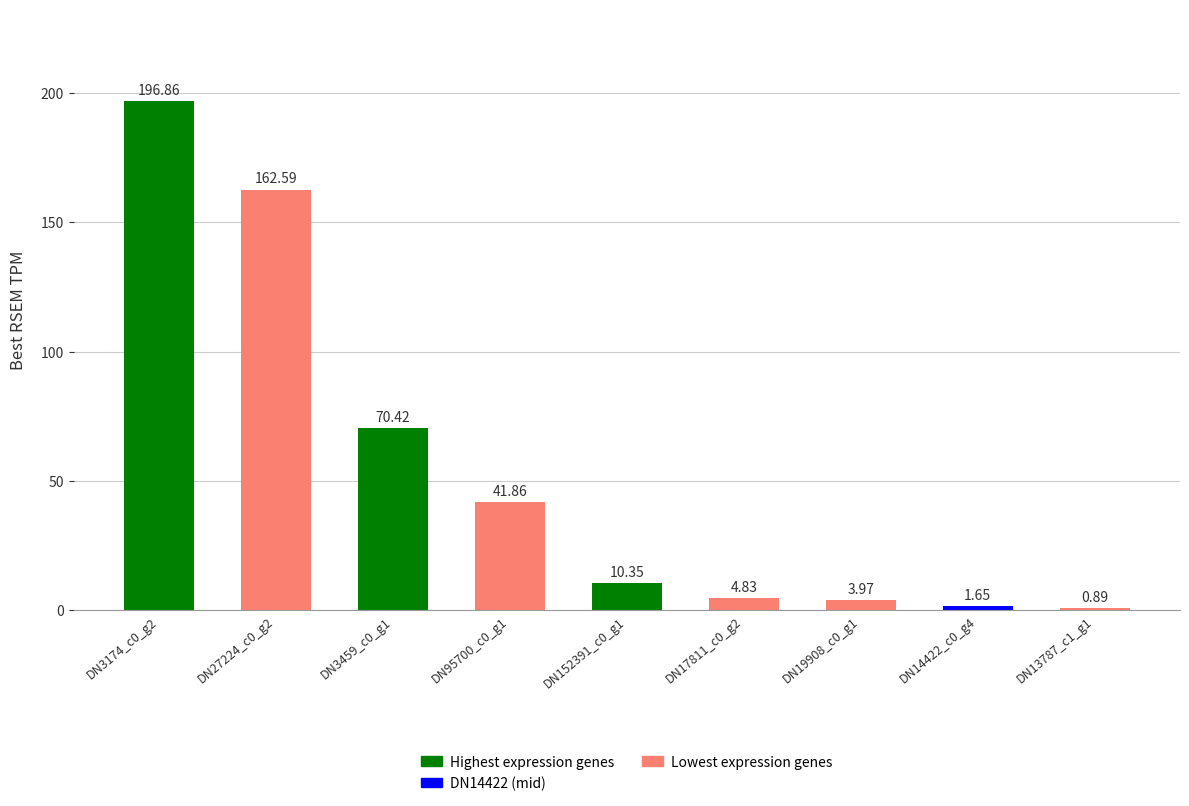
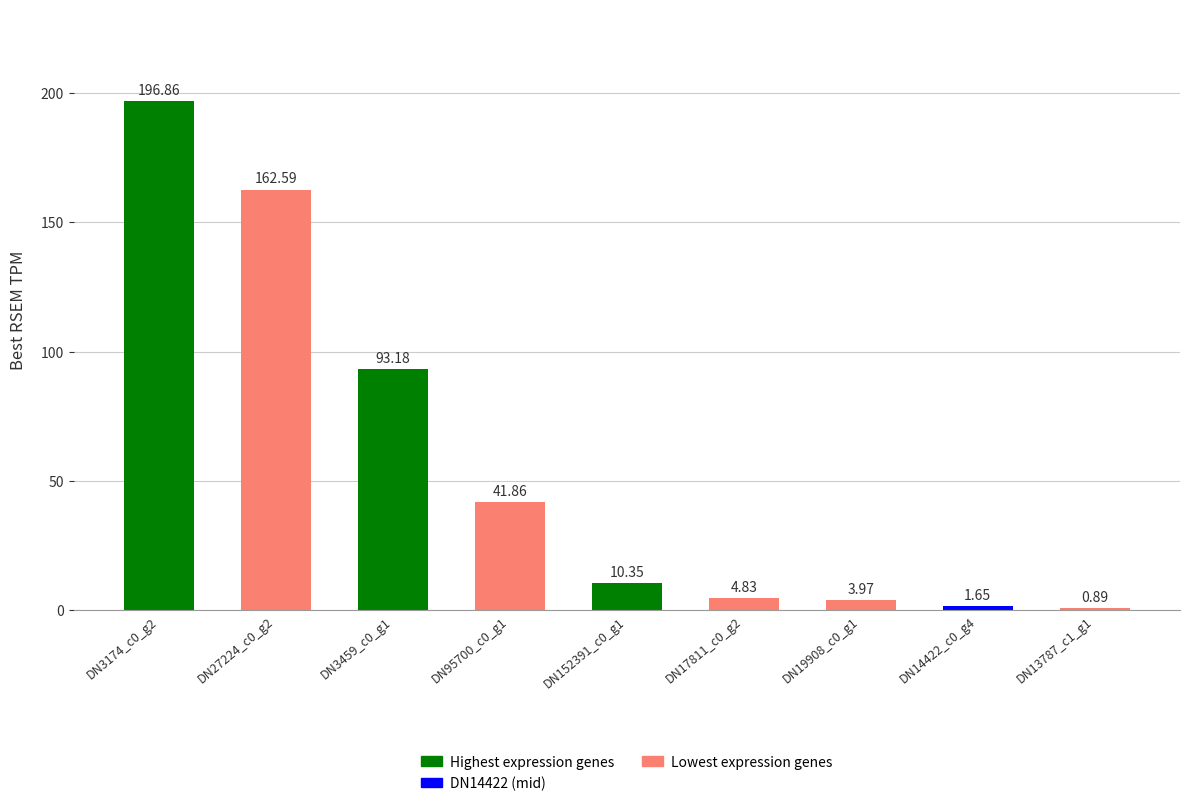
DN3459_c0_g1: 70.42 -> 93.18
